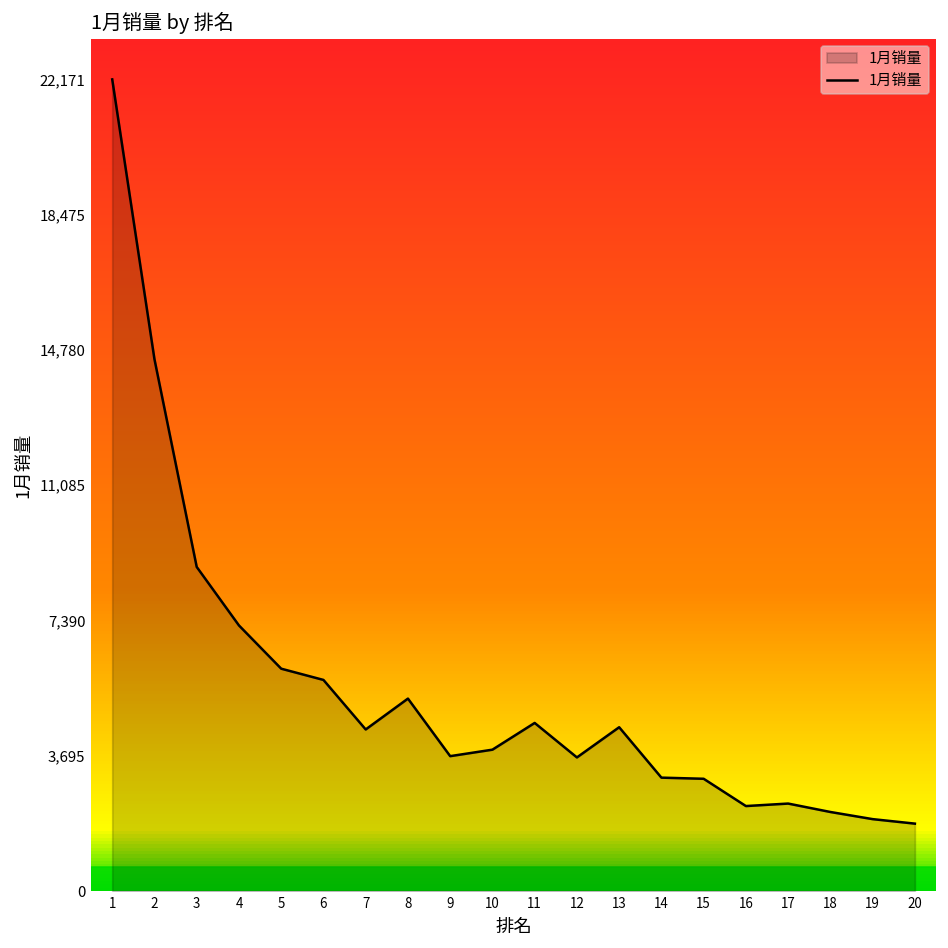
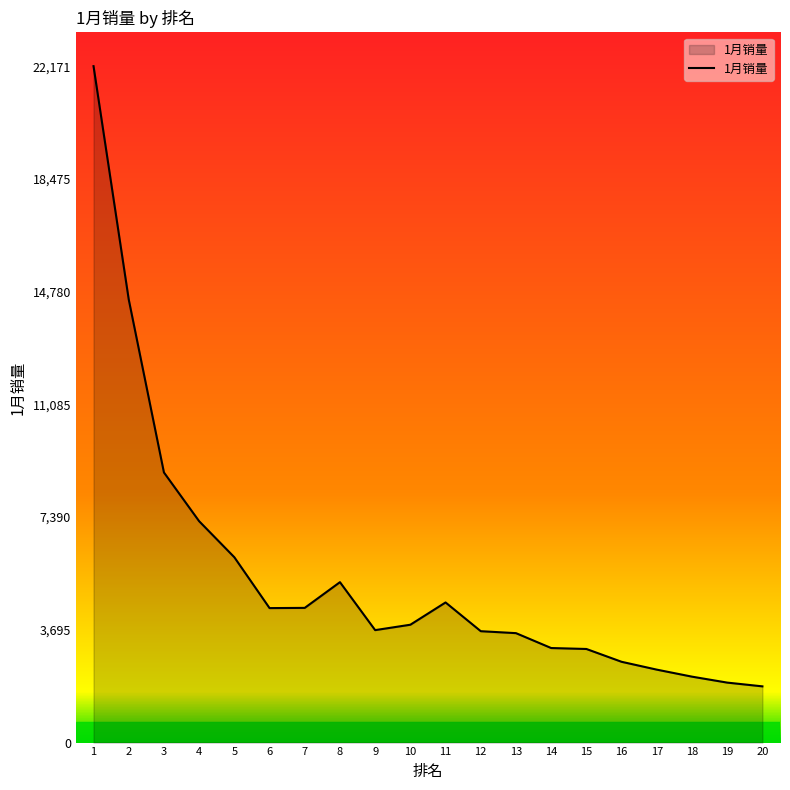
6: 5,800 -> 4,400
13: 4,500 -> 3,600
16: 2,300 -> 2,600
